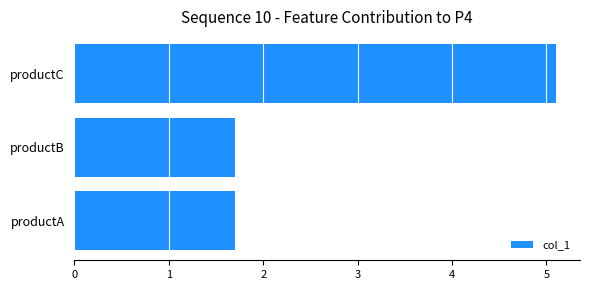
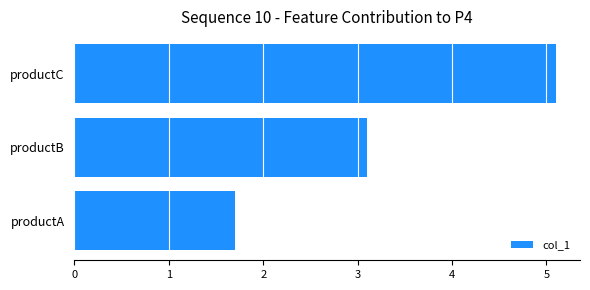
productB: 1.7 -> 3.1
